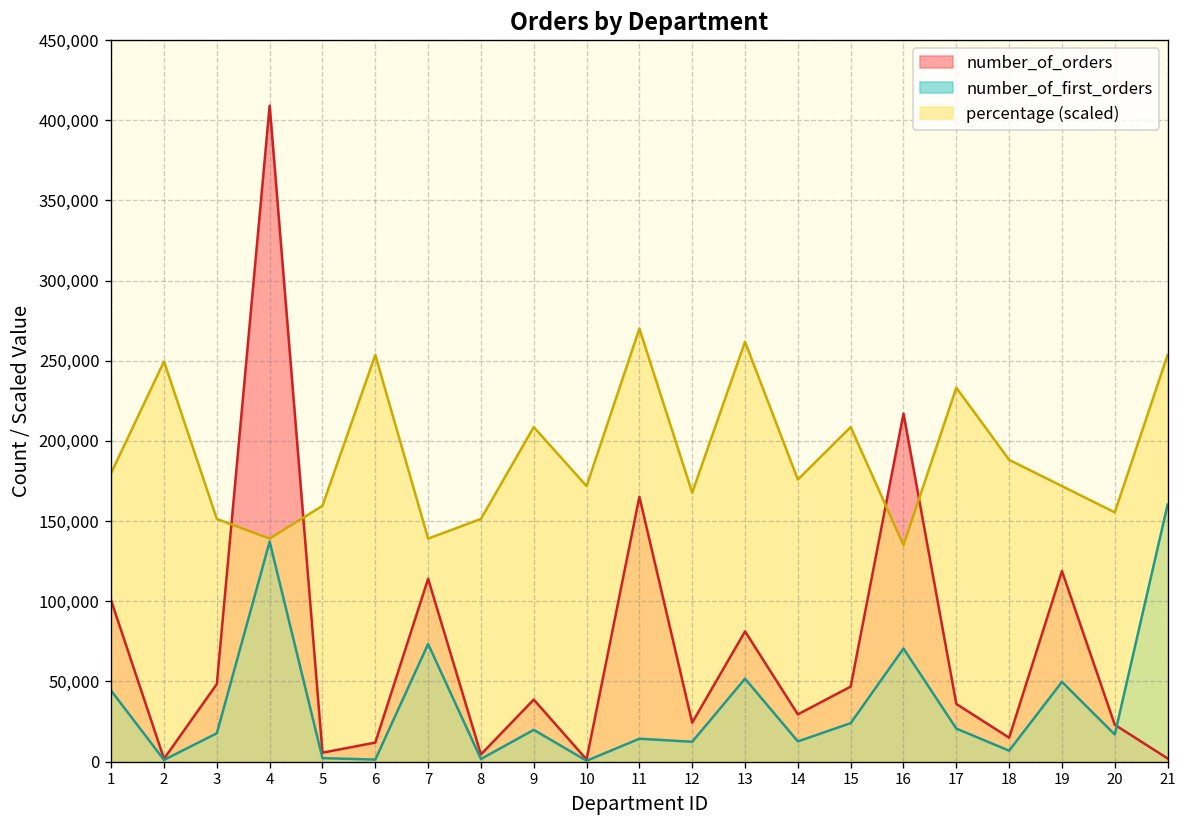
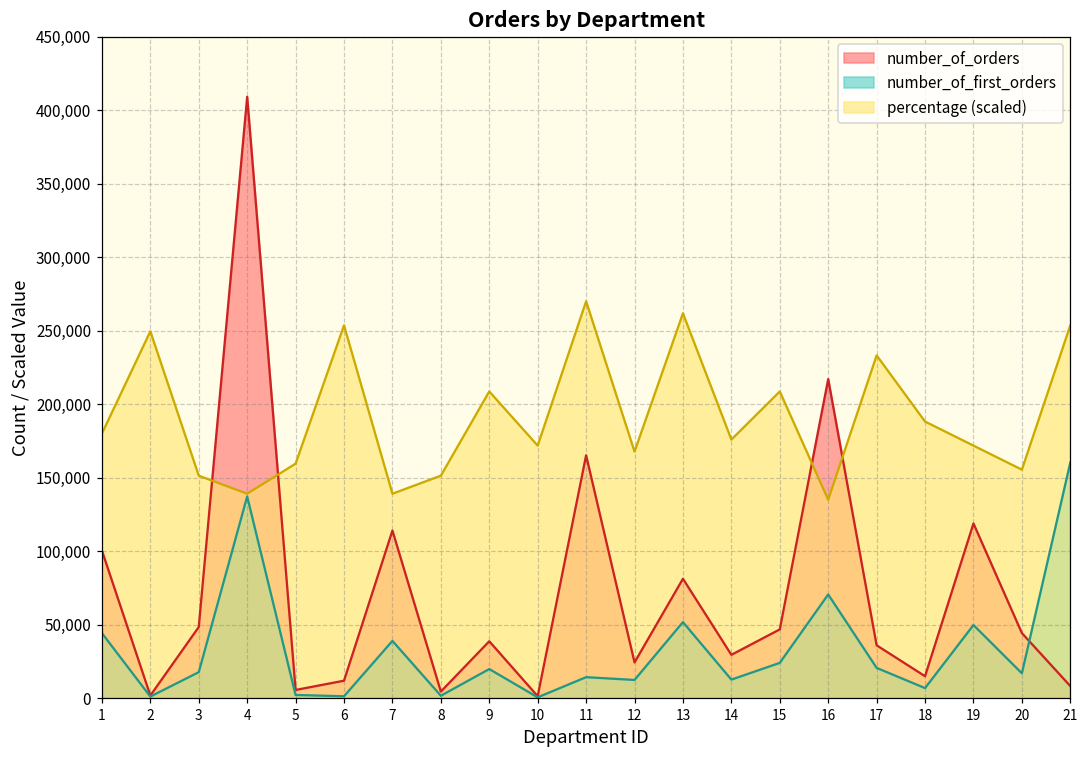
number_of_first_orders, 7: 73,000 -> 39,000
number_of_orders, 20: 23,000 -> 44,000
number_of_orders, 21: 2,000 -> 8,000
